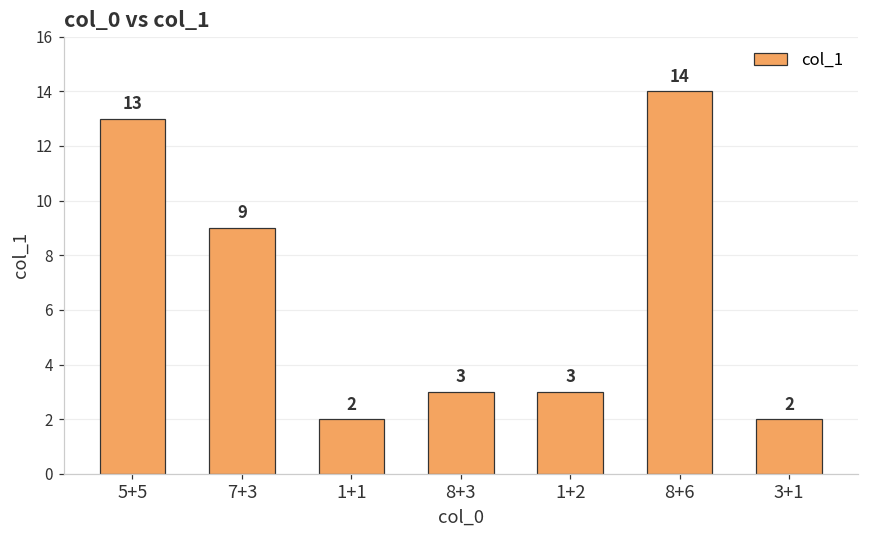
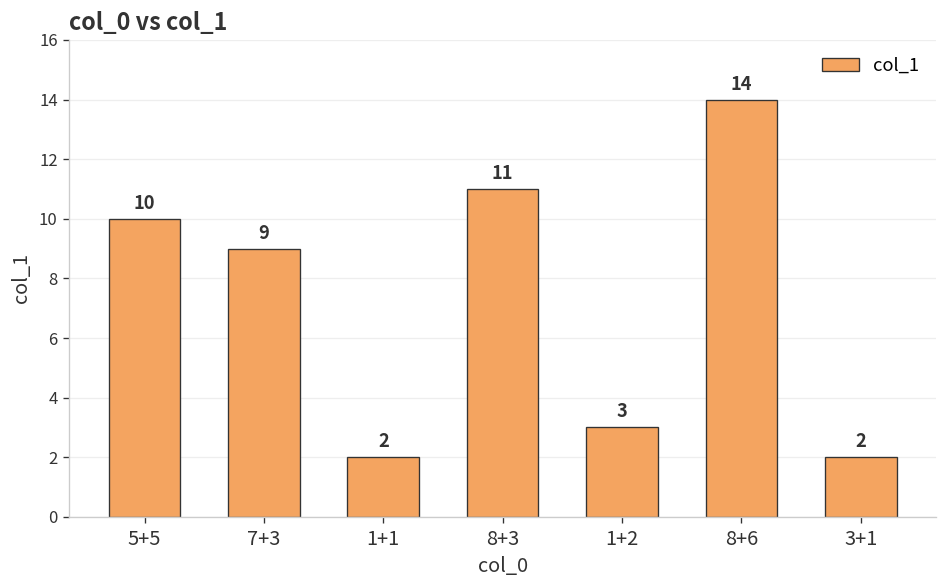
5+5: 13 -> 10
8+3: 3 -> 11
